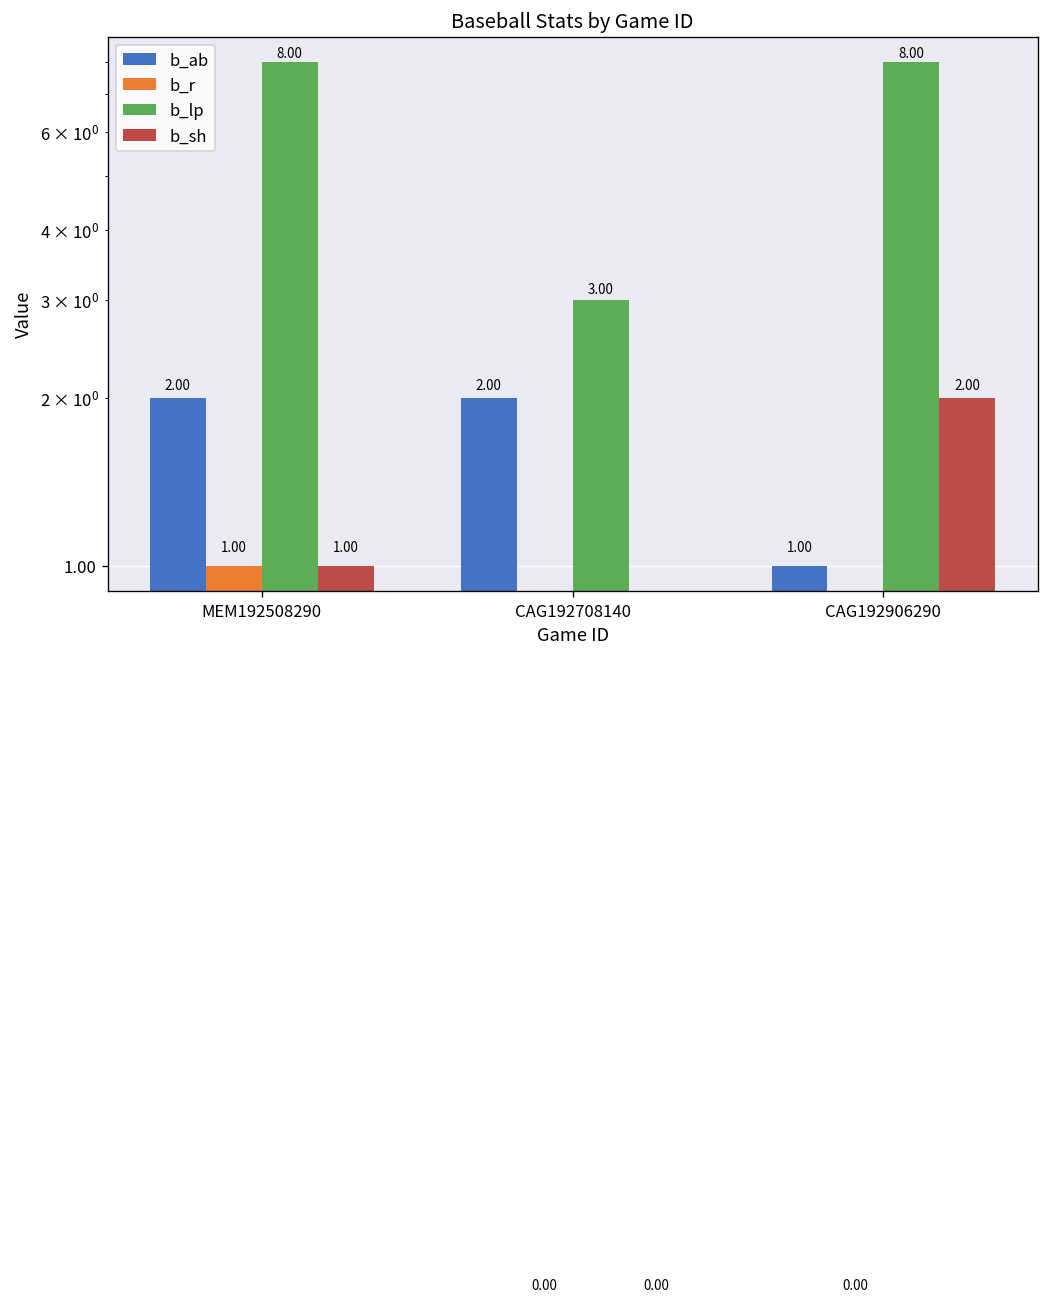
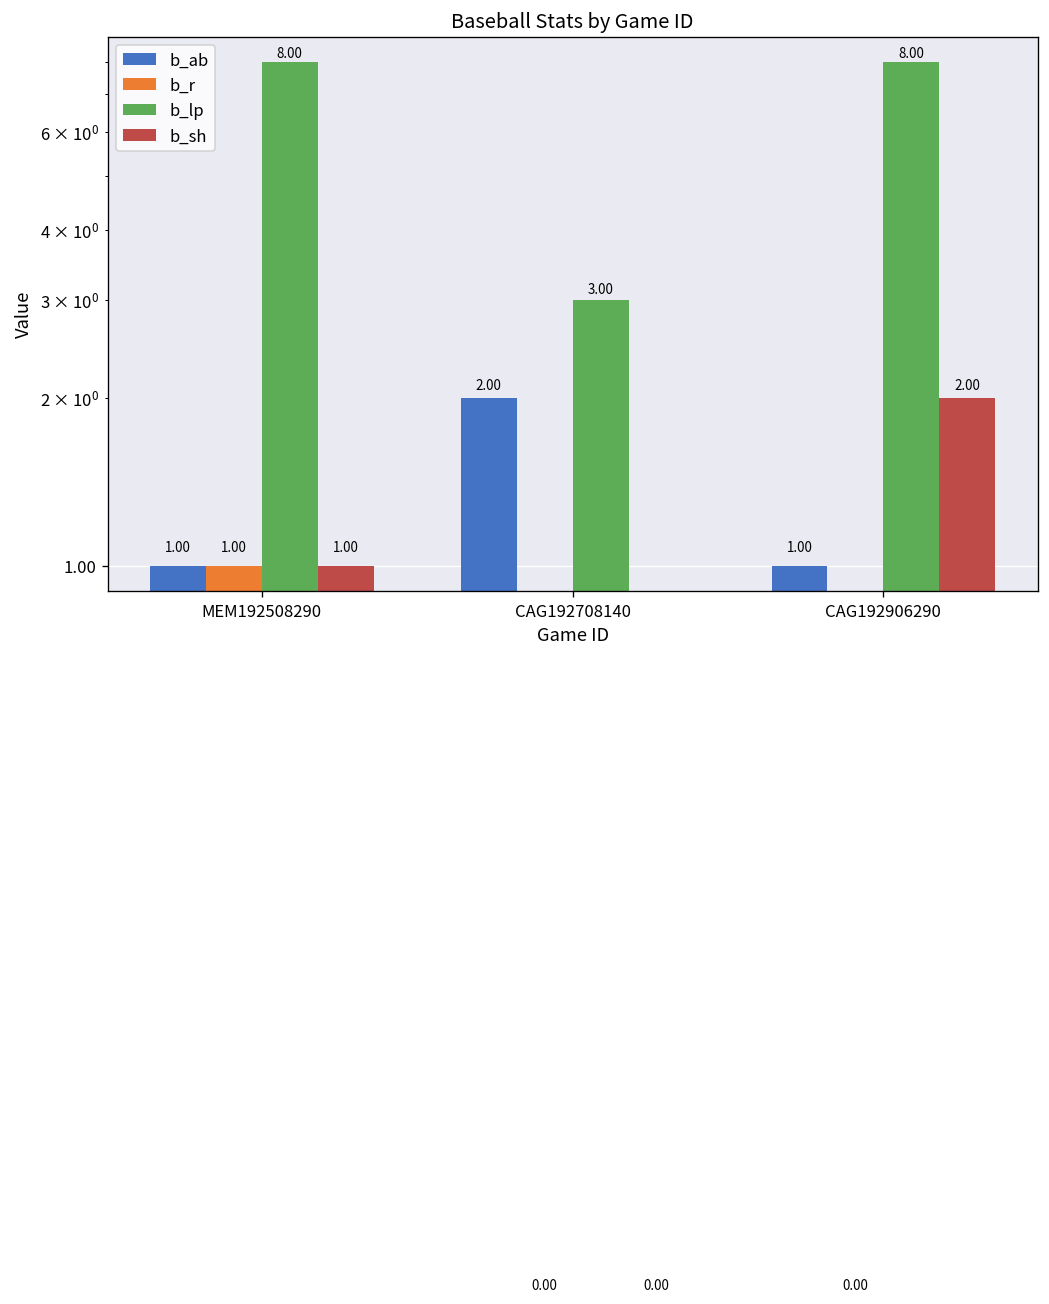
b_ab, MEM192508290: 2.00 -> 1.00
